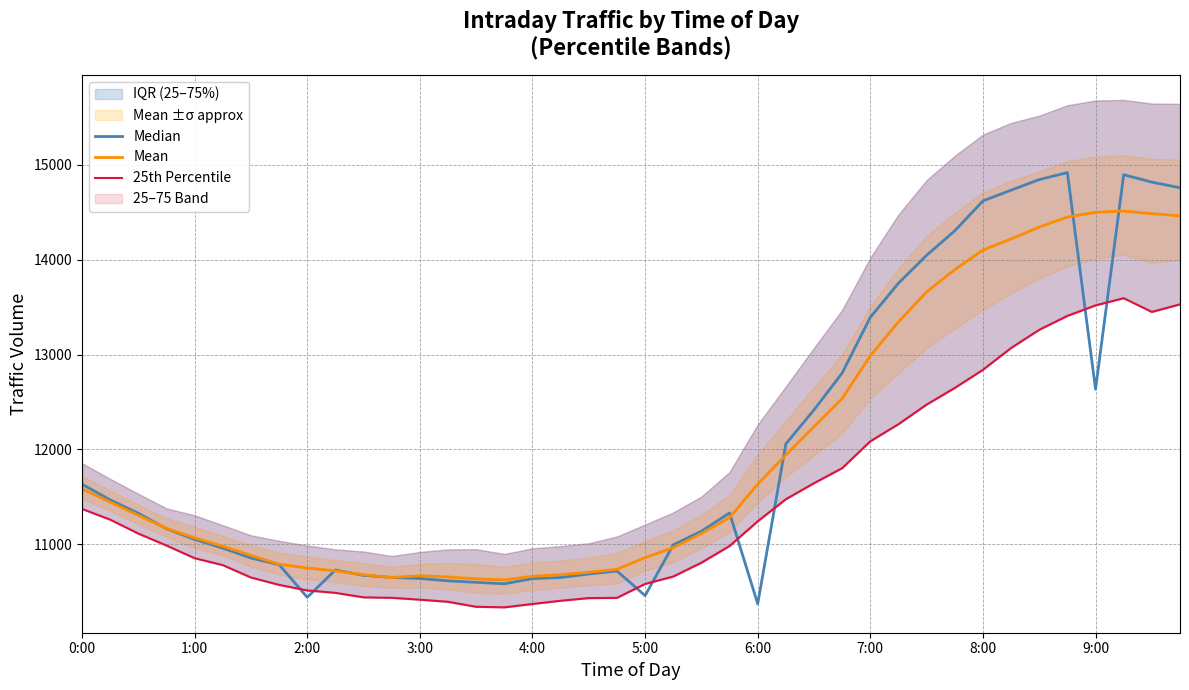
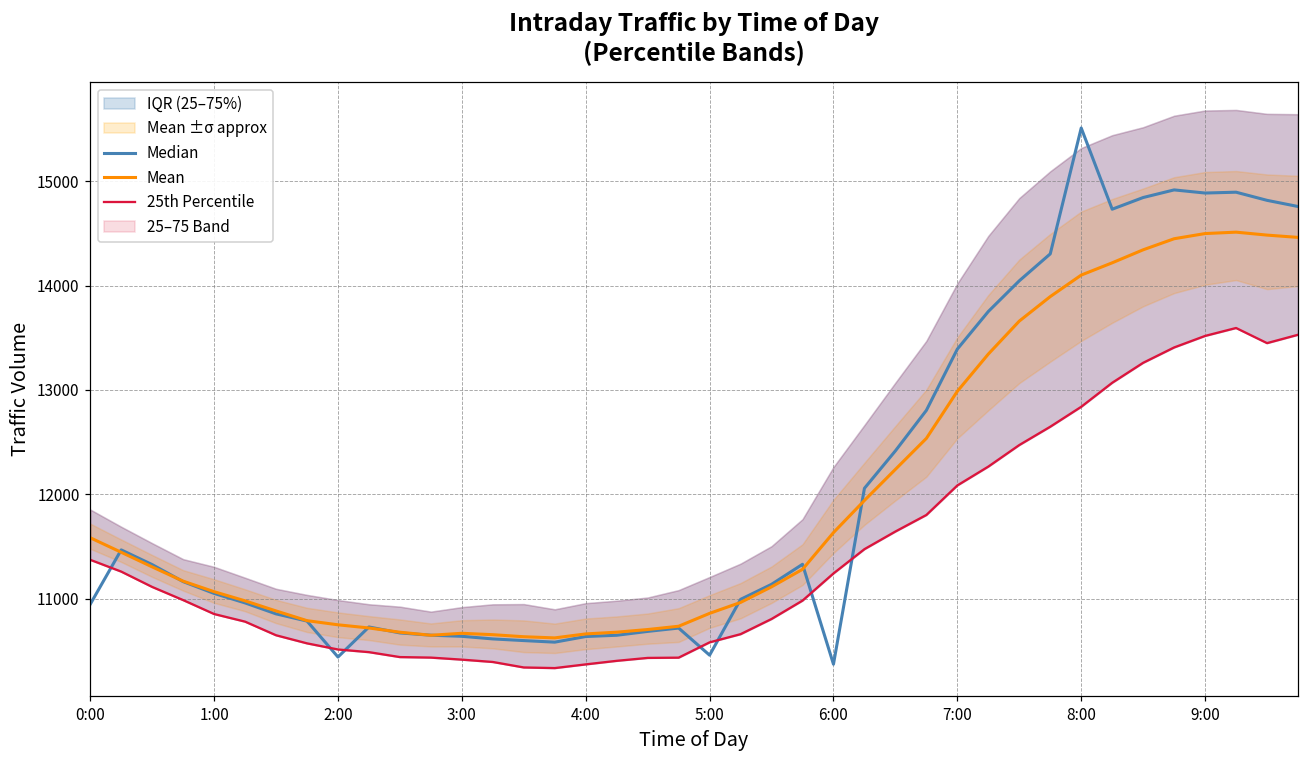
Median, 0:00: 11600 -> 10900
Median, 8:00: 14600 -> 15500
Median, 9:00: 12600 -> 14900
